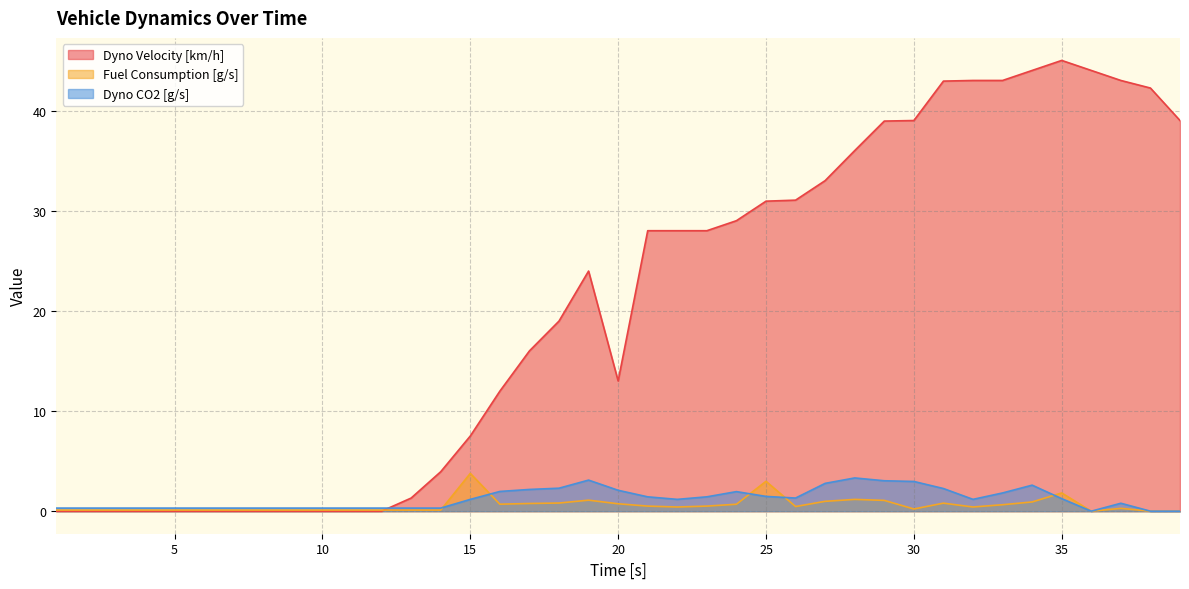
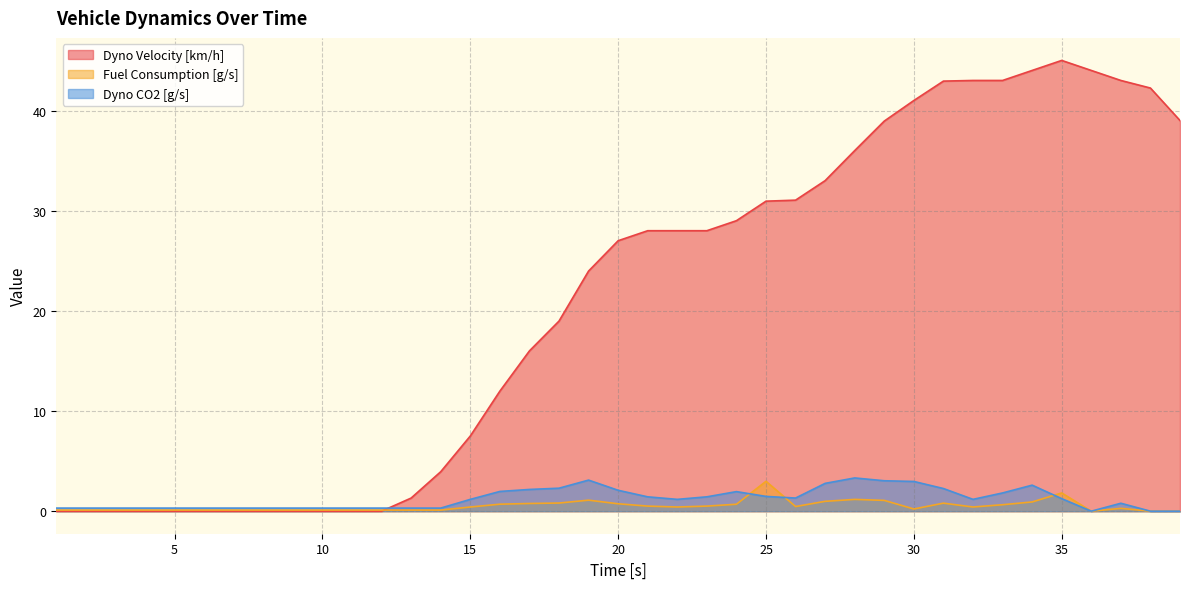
Fuel Consumption [g/s], 15: 3.8 -> 0.4
Dyno Velocity [km/h], 20: 13 -> 27
Dyno Velocity [km/h], 30: 39 -> 41
